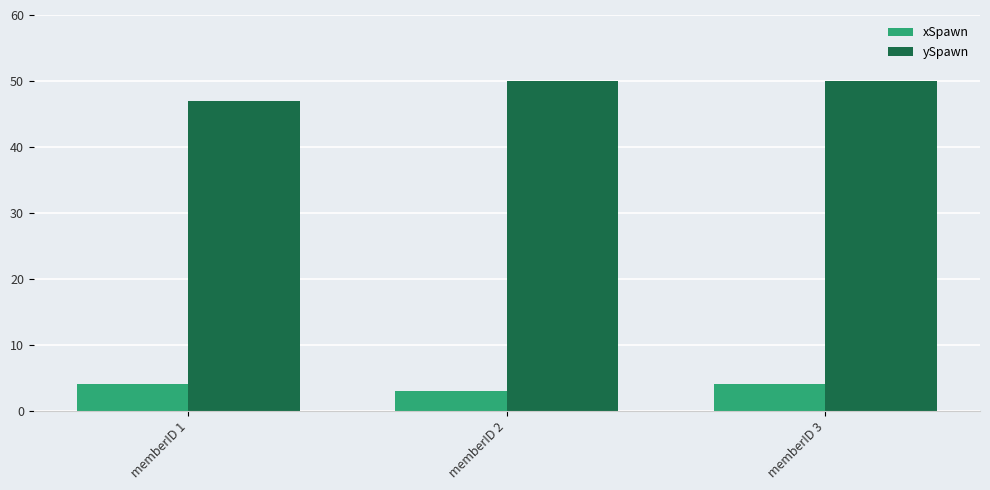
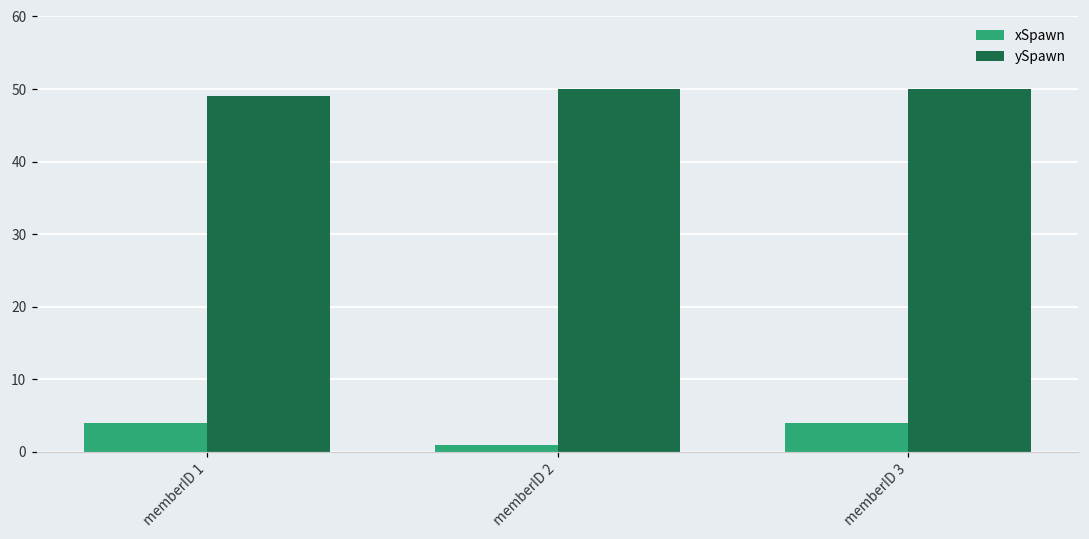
ySpawn, memberID 1: 47 -> 49
xSpawn, memberID 2: 3 -> 1
